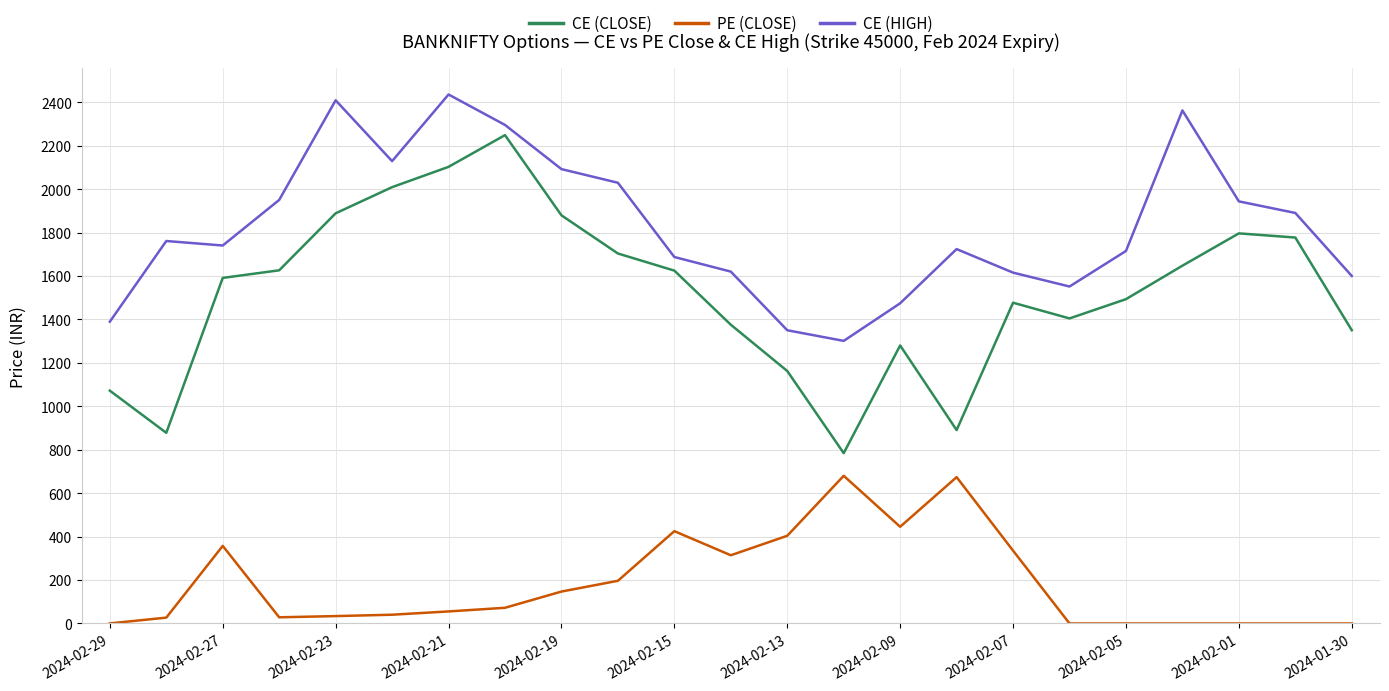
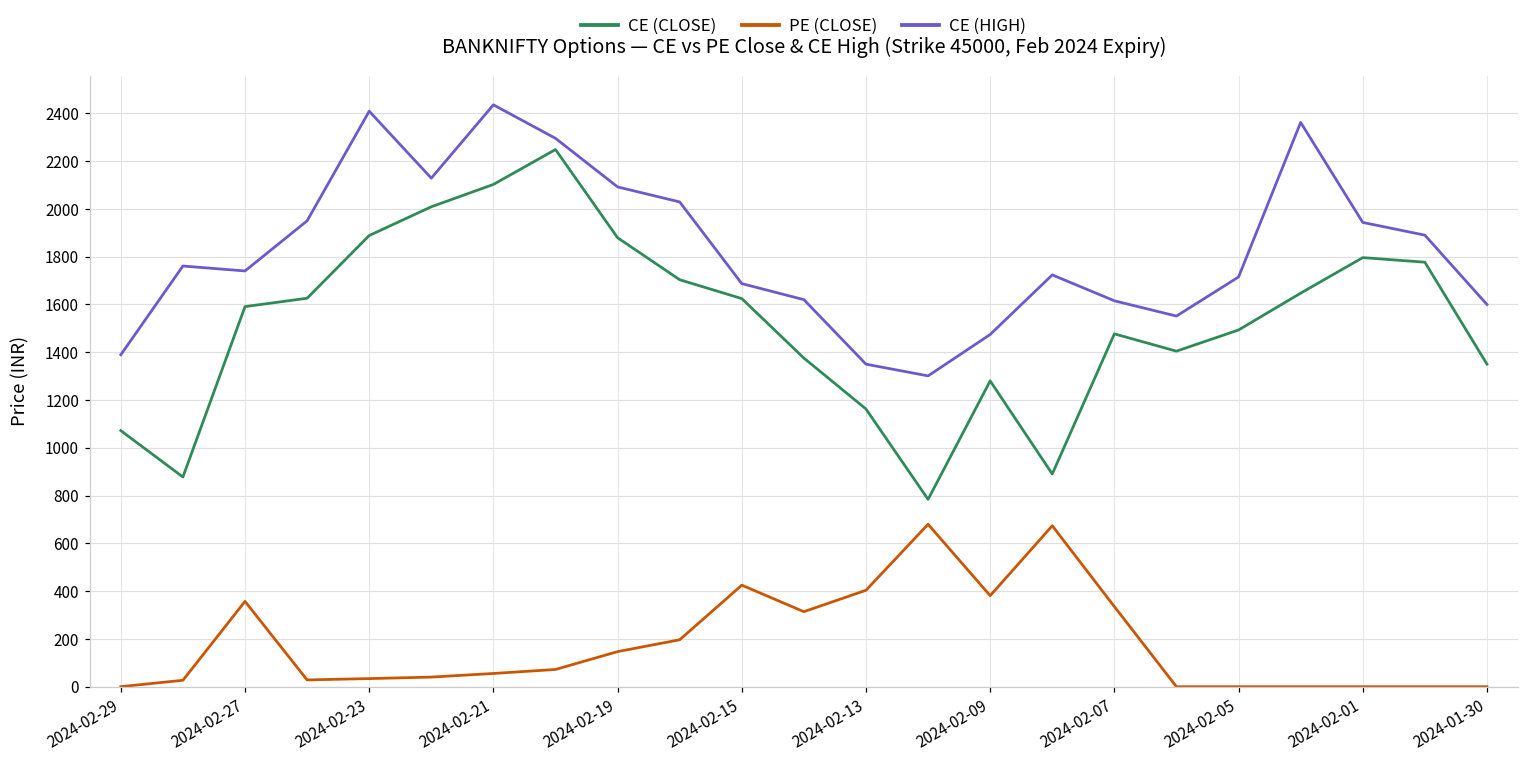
PE (CLOSE), 2024-02-09: 450 -> 380
